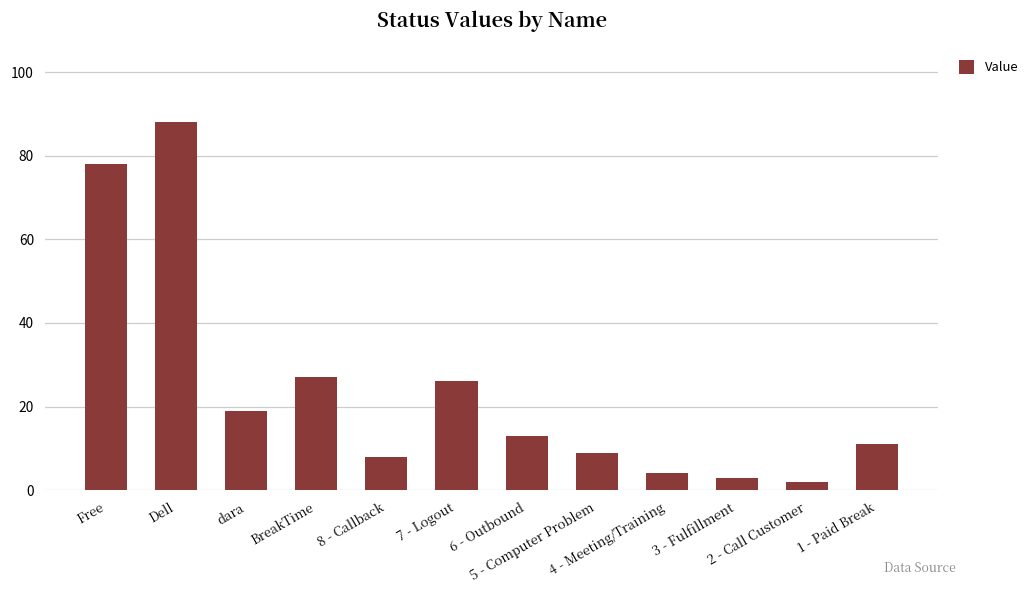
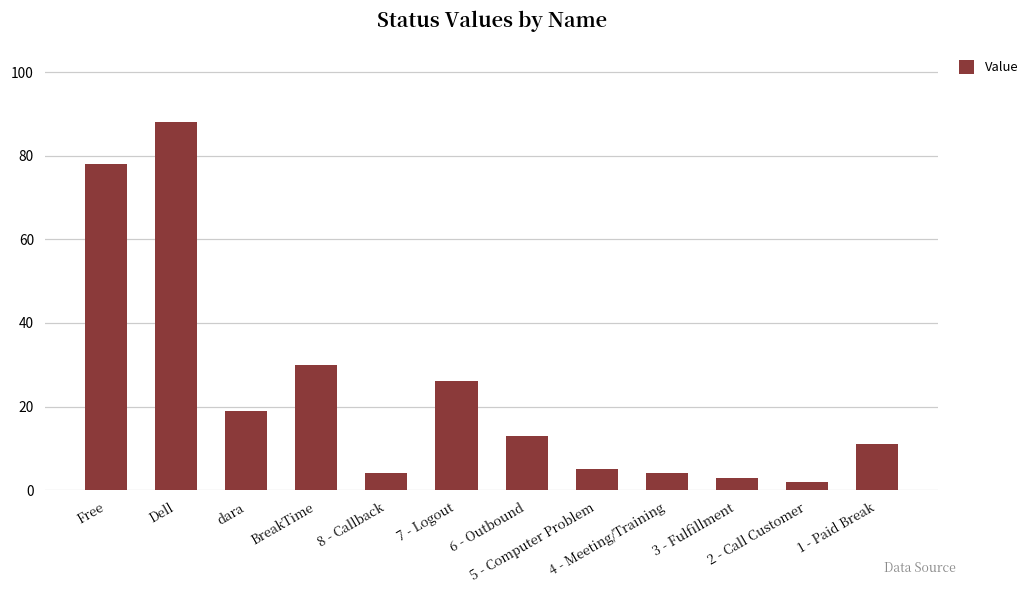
BreakTime: 27 -> 30
8 - Callback: 8 -> 4
5 - Computer Problem: 9 -> 5
